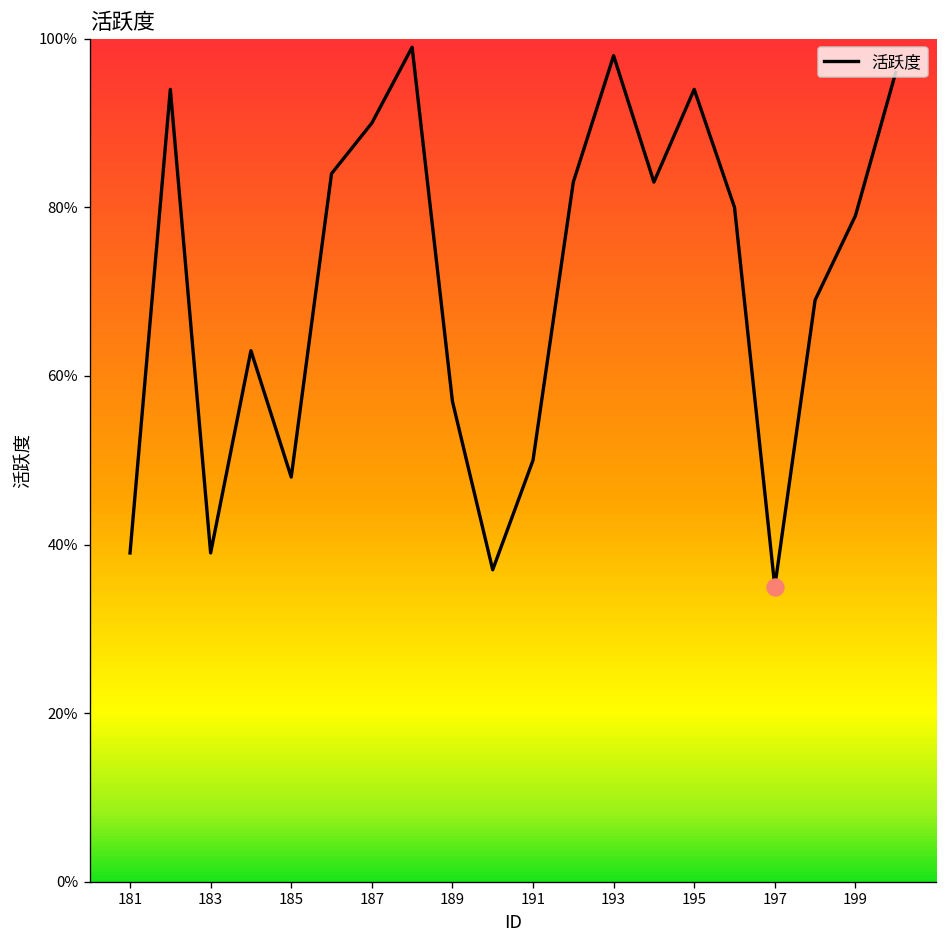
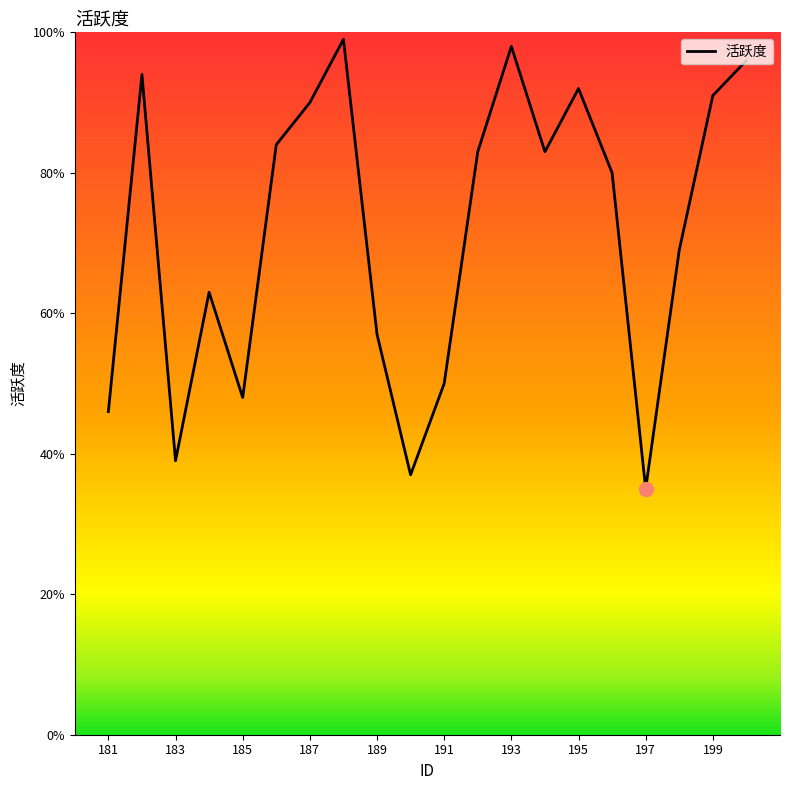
活跃度, 181: 39% -> 46%
活跃度, 195: 94% -> 92%
活跃度, 199: 79% -> 91%
